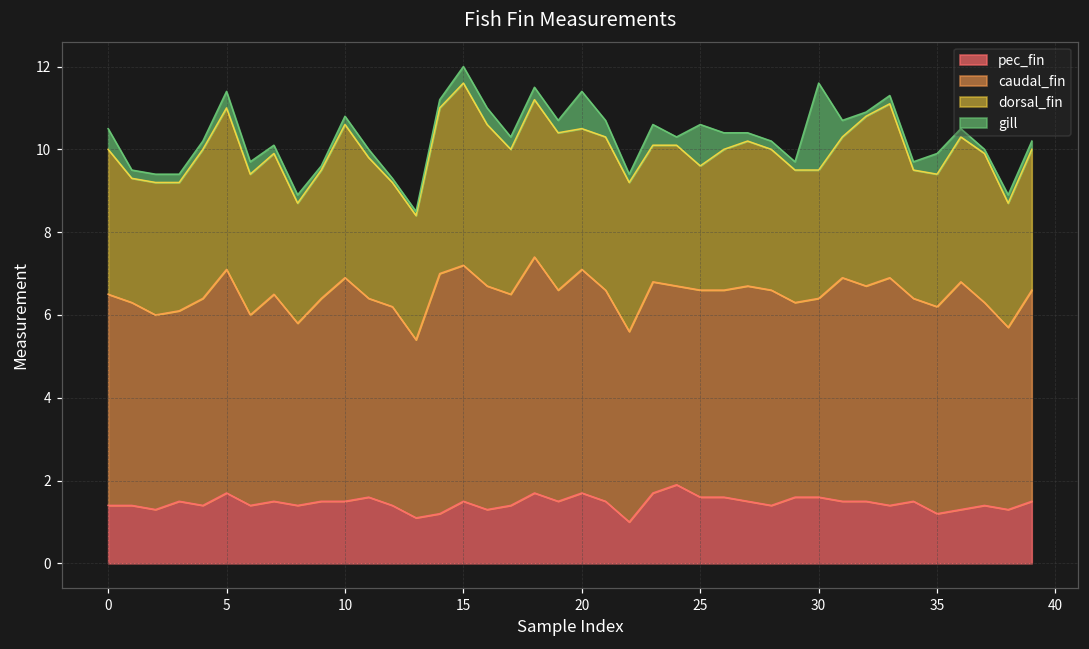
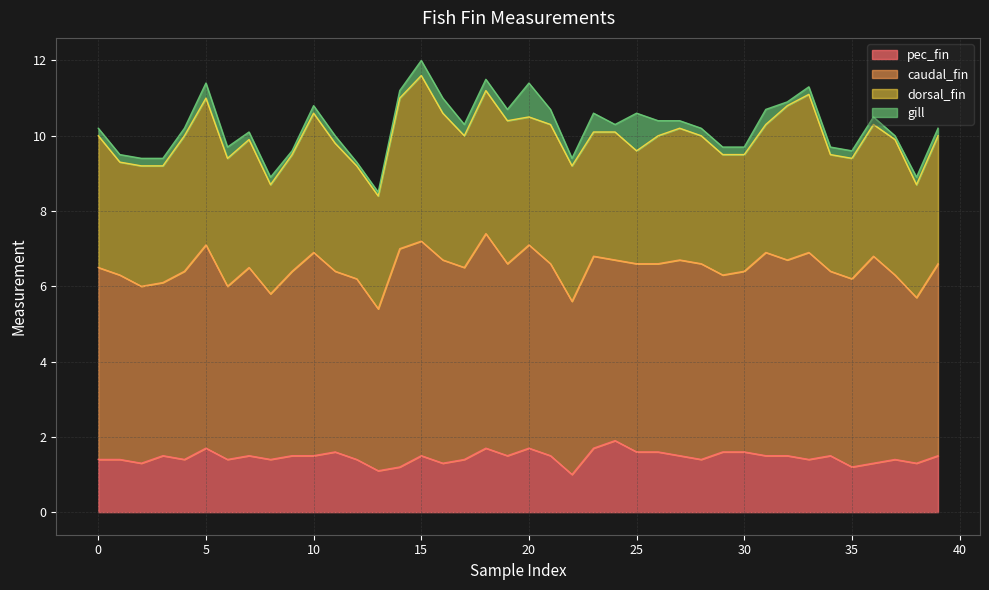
gill, 0: 0.5 -> 0.2
gill, 30: 2.1 -> 0.2
gill, 35: 0.5 -> 0.2
